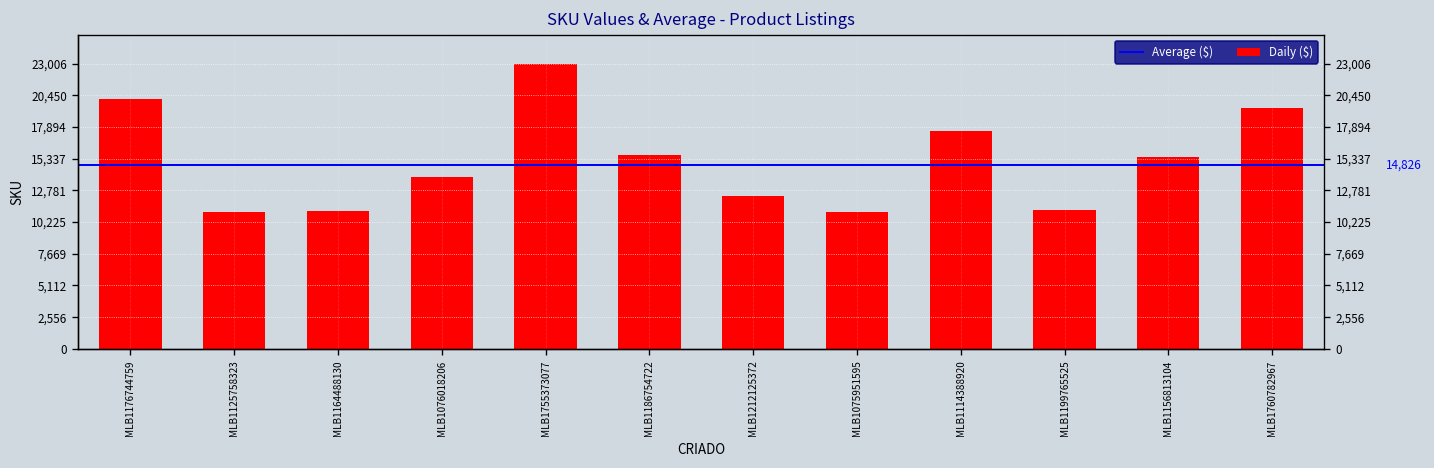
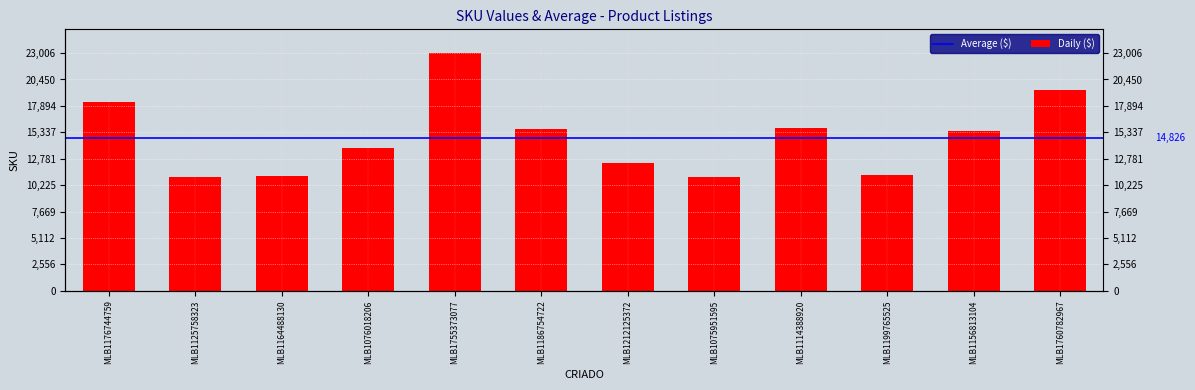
MLB1176744759: 20,200 -> 18,300
MLB1114388920: 17,600 -> 15,700
